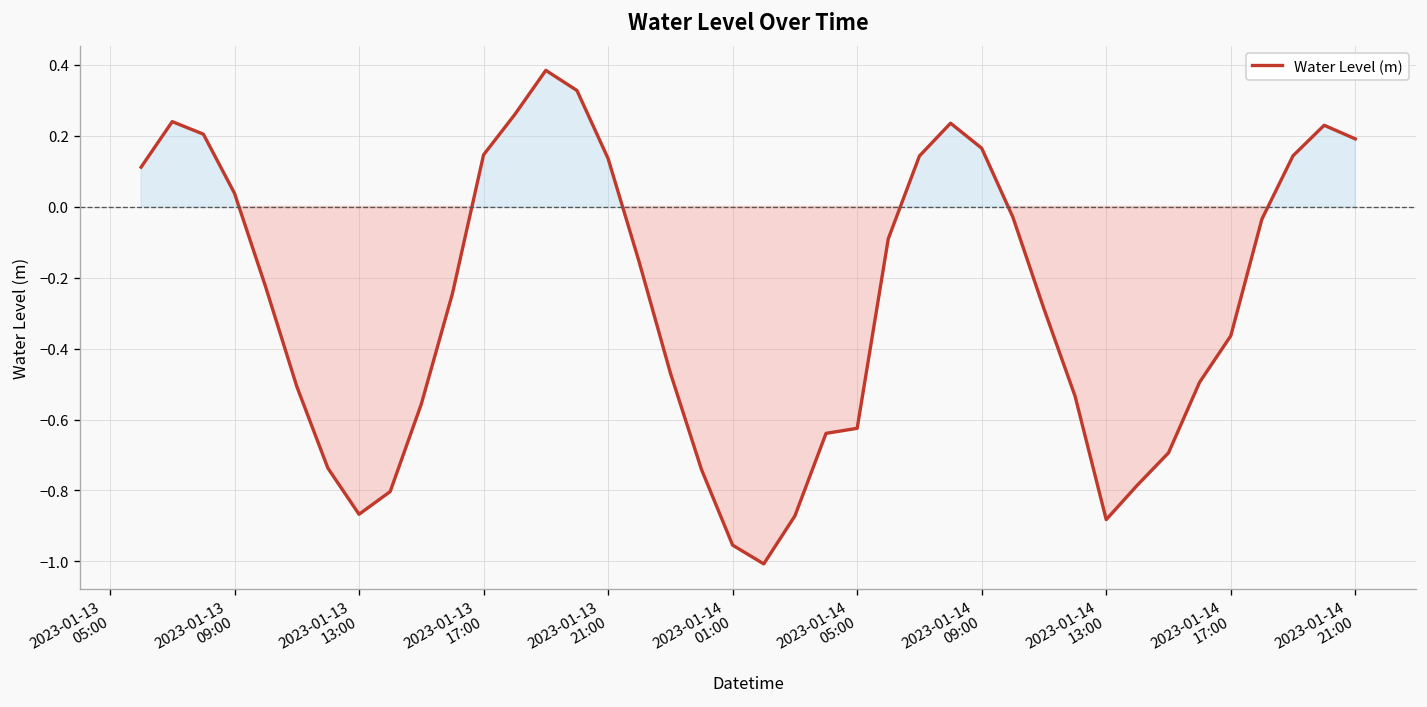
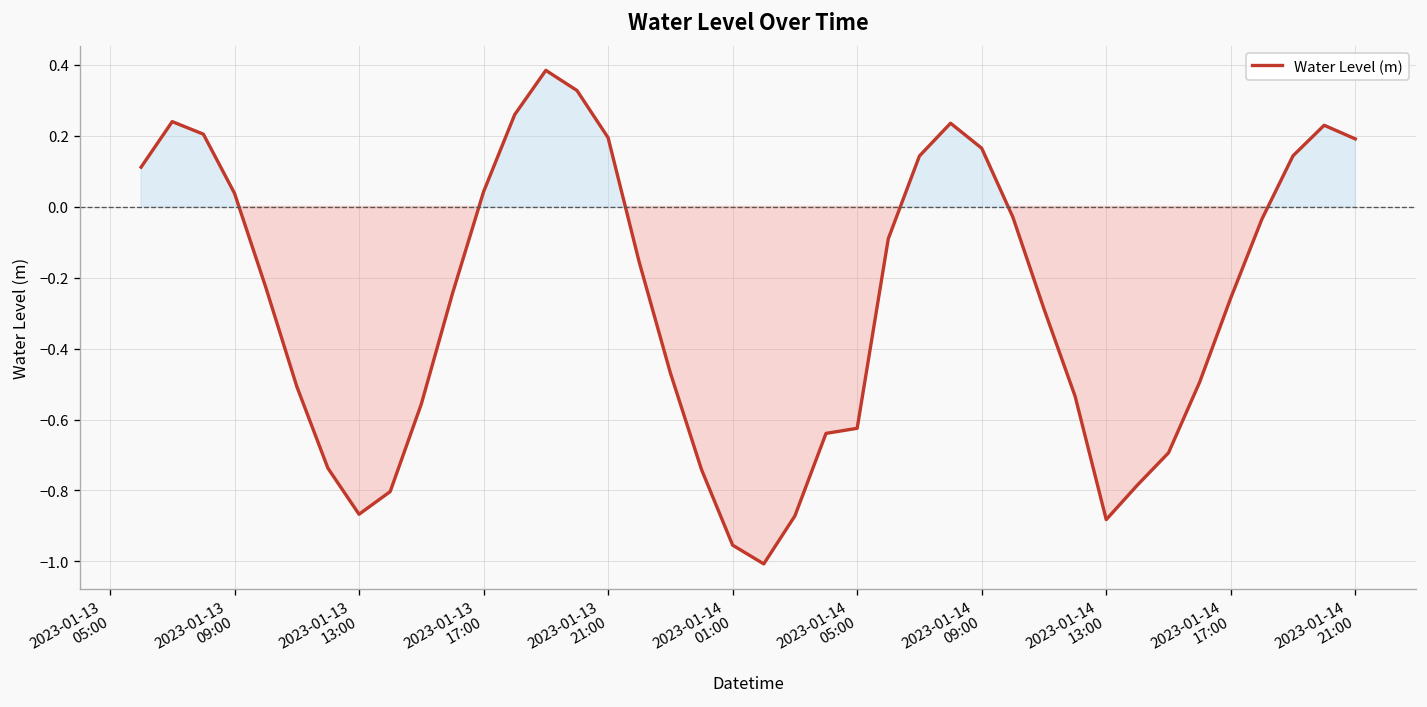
2023-01-13 17:00: 0.15 -> 0.04
2023-01-13 21:00: 0.14 -> 0.19
2023-01-14 17:00: -0.36 -> -0.26
